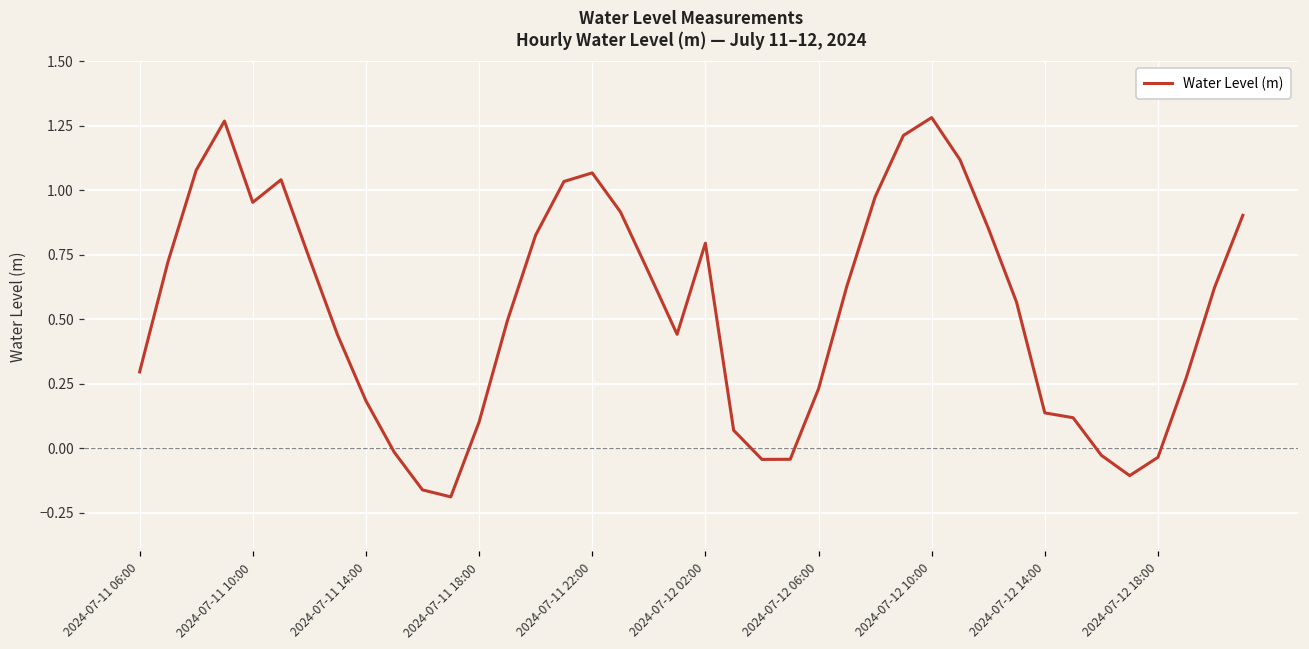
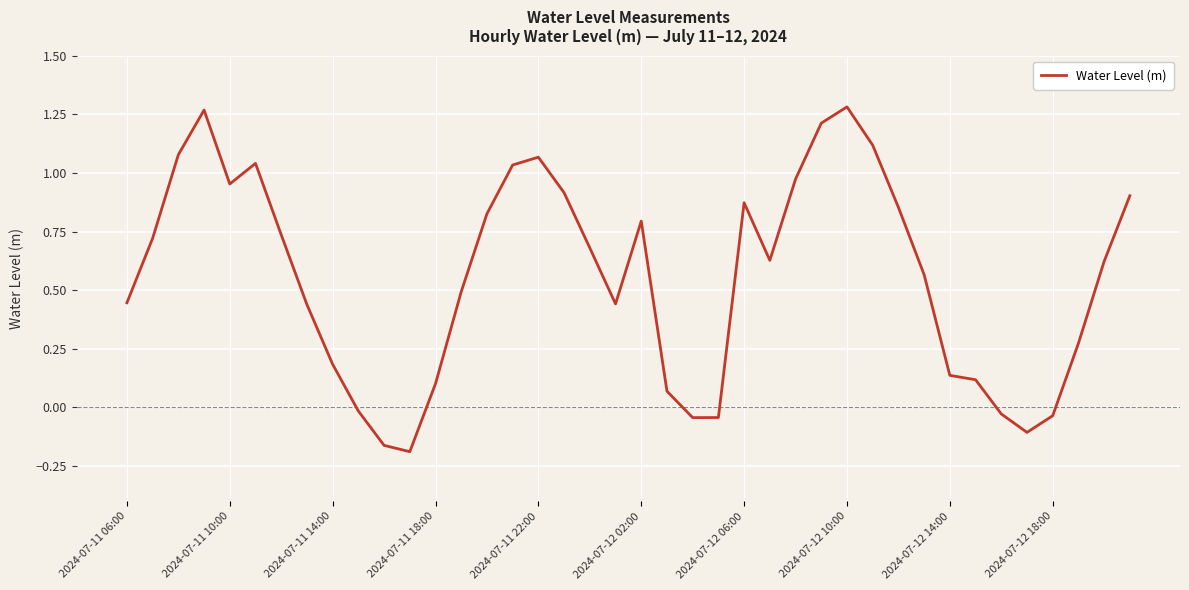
2024-07-11 06:00: 0.30 -> 0.45
2024-07-12 06:00: 0.23 -> 0.87
